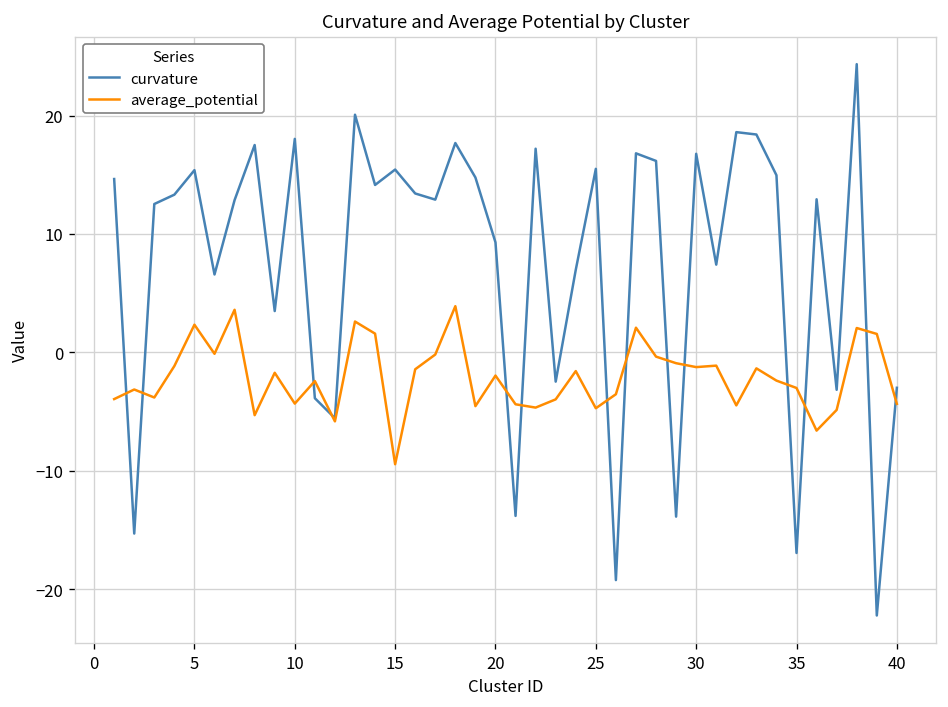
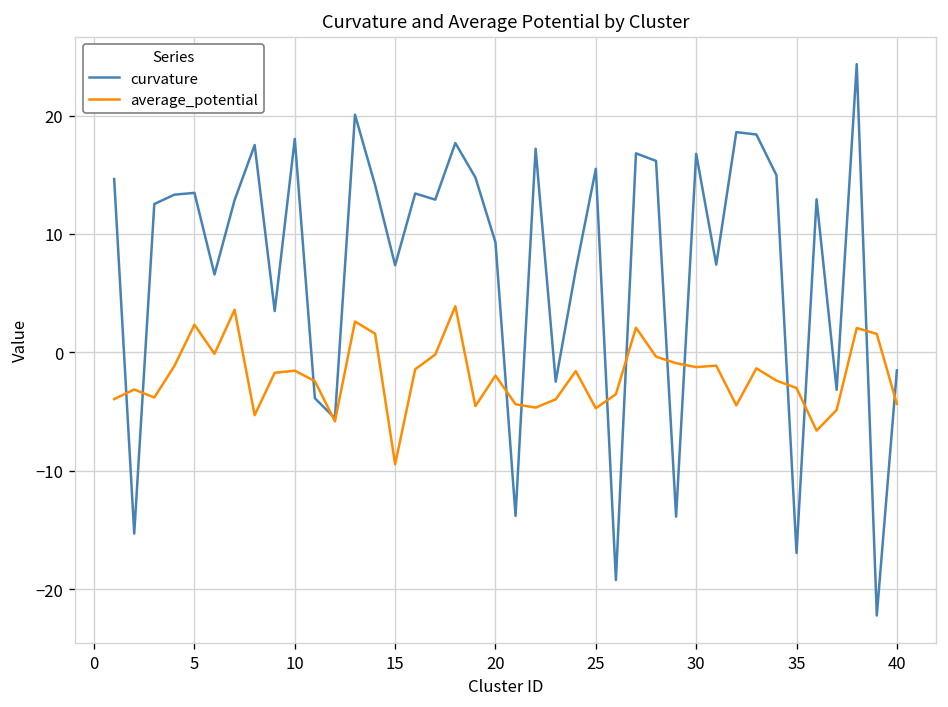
curvature, 5: 15 -> 13
average_potential, 10: -4 -> -2
curvature, 15: 15 -> 7
curvature, 40: -3 -> -2
